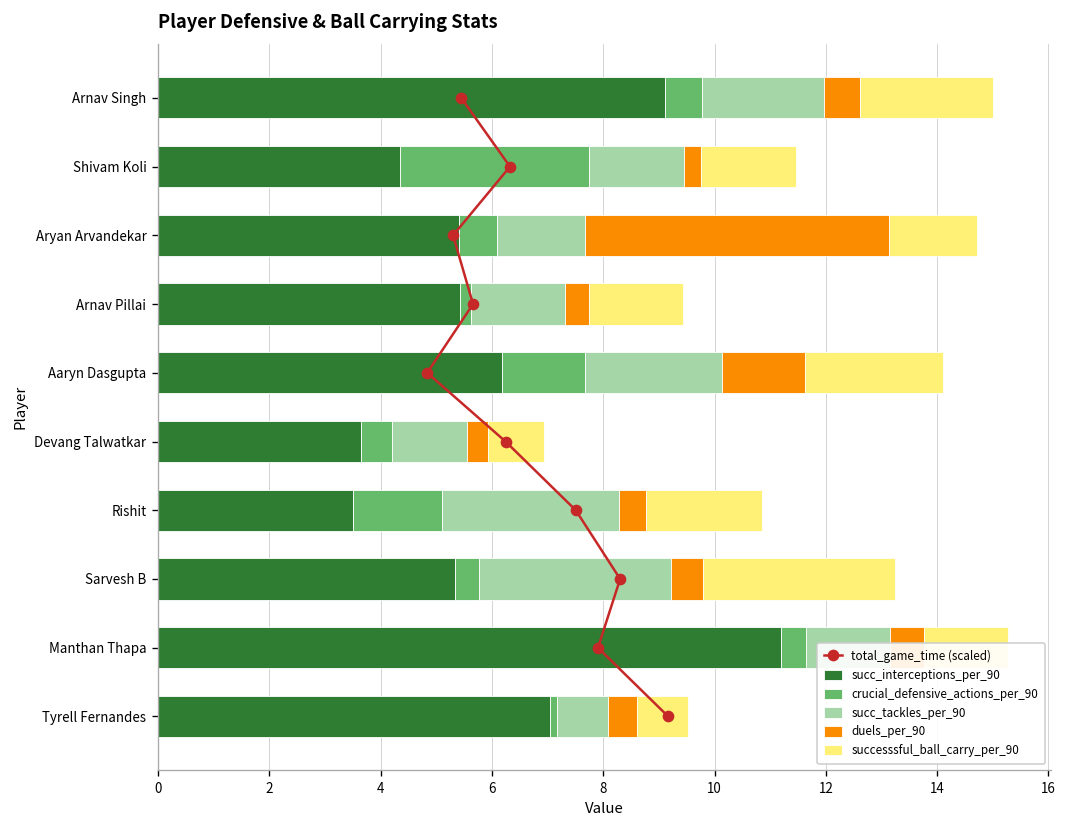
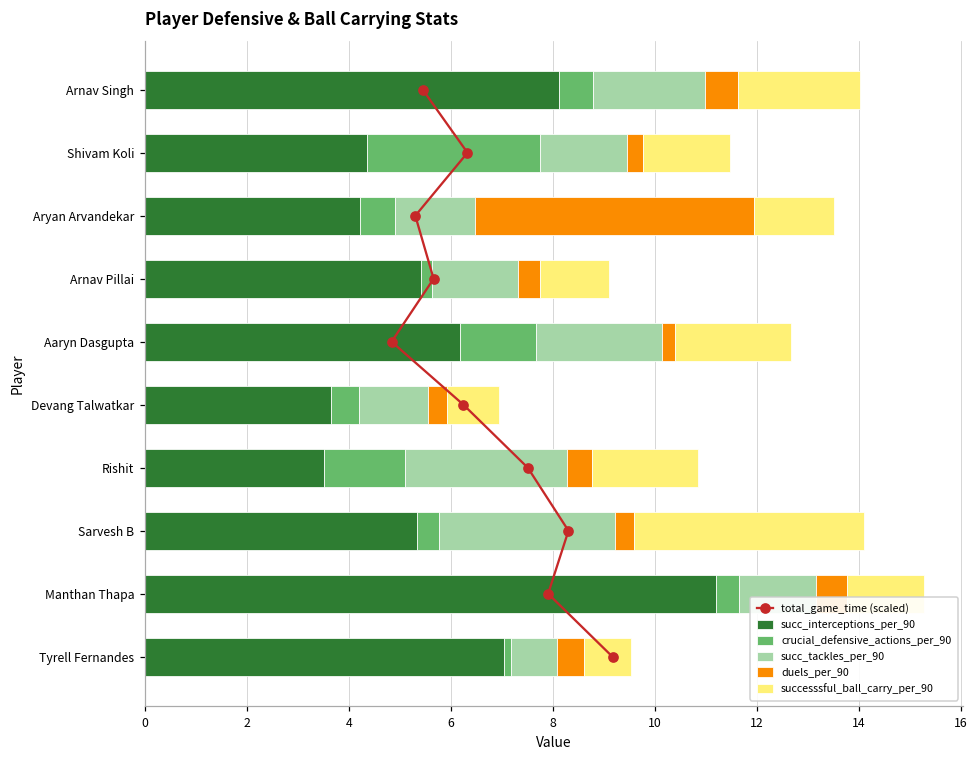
succ_interceptions_per_90, Arnav Singh: 9.1 -> 8.1
succ_interceptions_per_90, Aryan Arvandekar: 5.4 -> 4.2
successsful_ball_carry_per_90, Arnav Pillai: 1.7 -> 1.4
duels_per_90, Aaryn Dasgupta: 1.5 -> 0.2
successsful_ball_carry_per_90, Aaryn Dasgupta: 2.5 -> 2.3
duels_per_90, Sarvesh B: 0.6 -> 0.4
successsful_ball_carry_per_90, Sarvesh B: 3.5 -> 4.5
